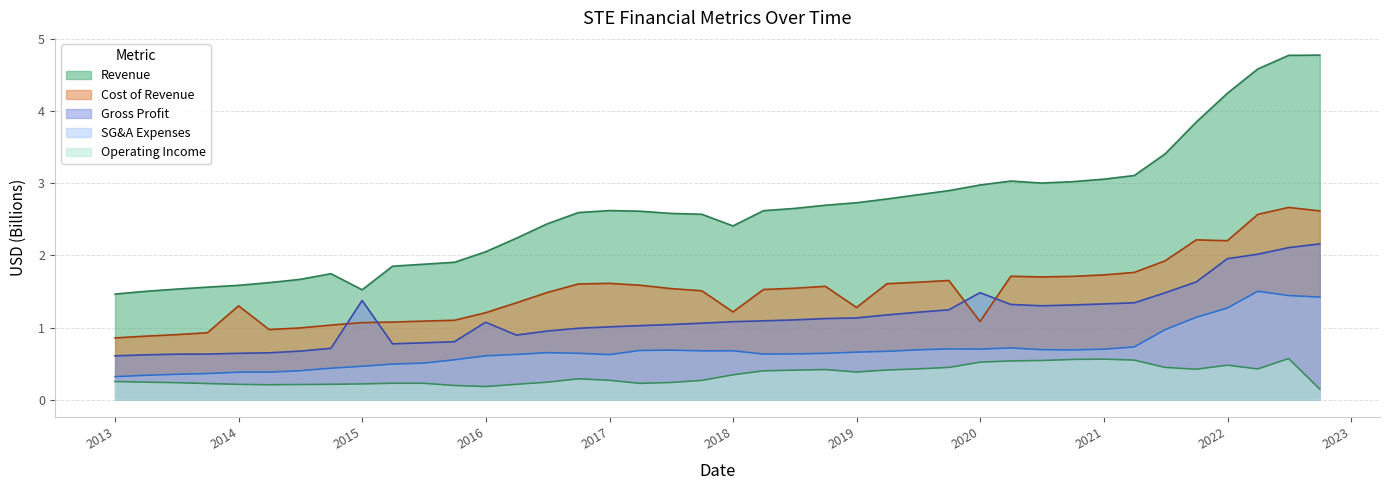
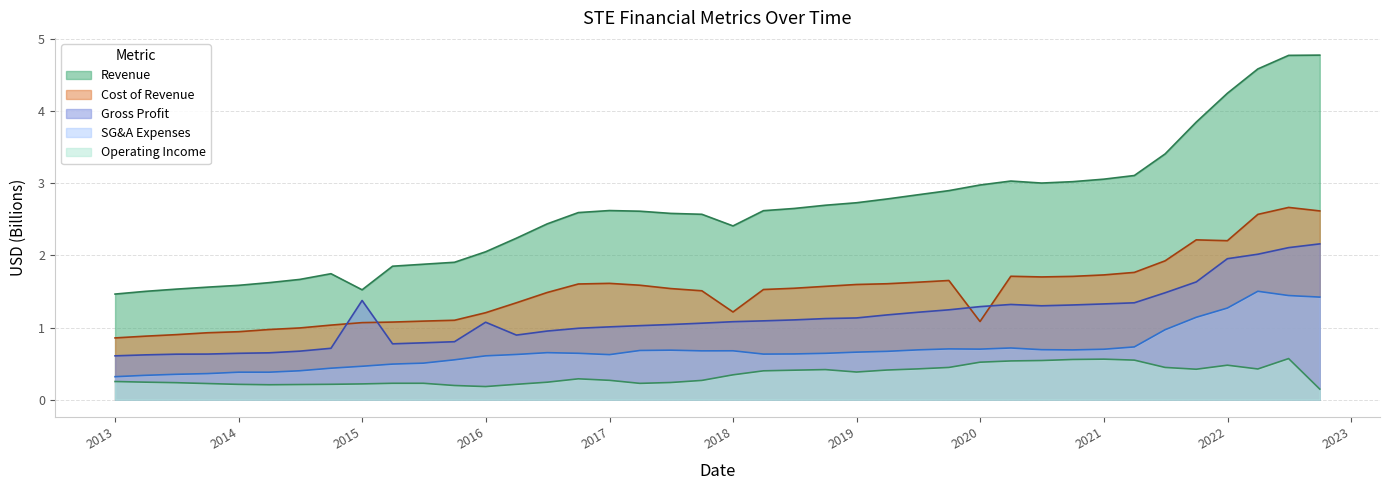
Cost of Revenue, 2014: 1.3 -> 0.9
Cost of Revenue, 2019: 1.3 -> 1.6
Gross Profit, 2020: 1.5 -> 1.3
